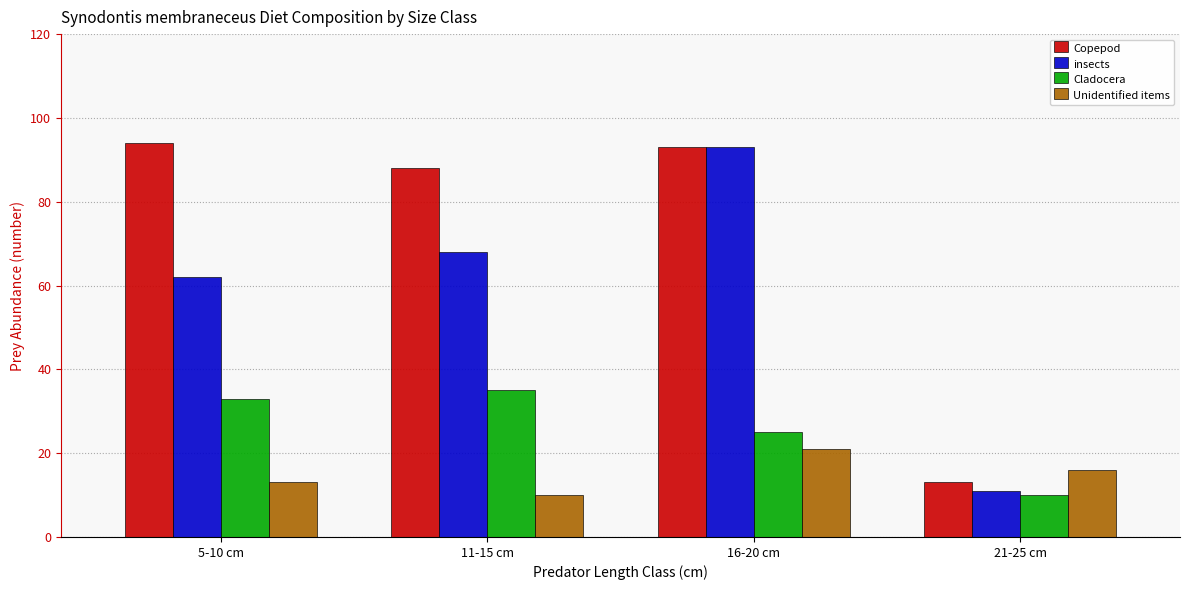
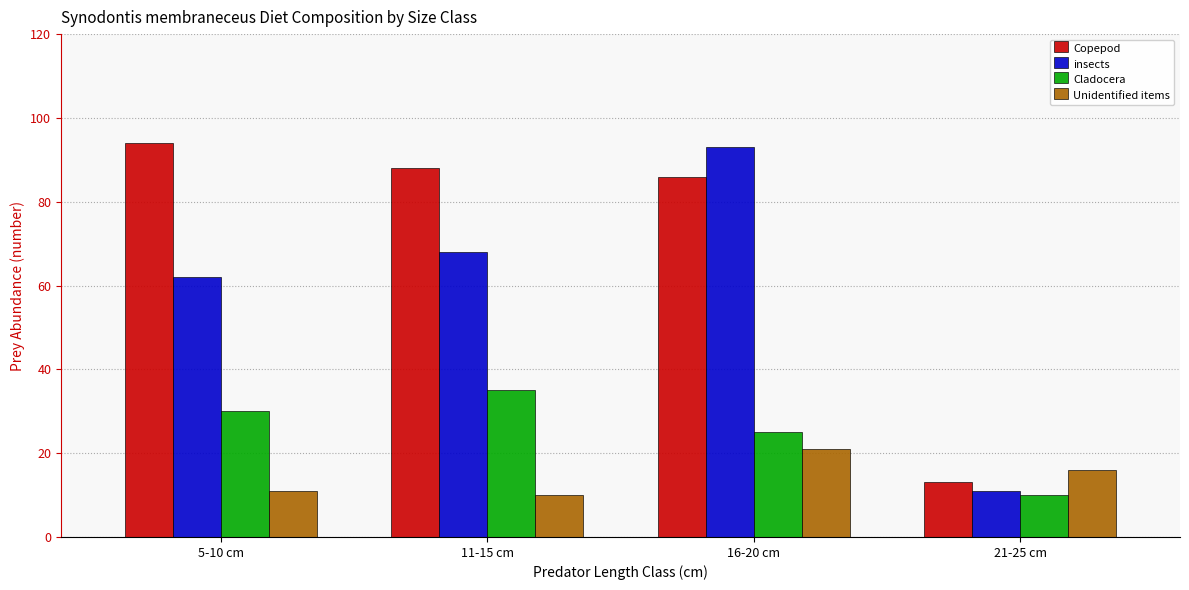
Cladocera, 5-10 cm: 33 -> 30
Unidentified items, 5-10 cm: 13 -> 11
Copepod, 16-20 cm: 93 -> 86
